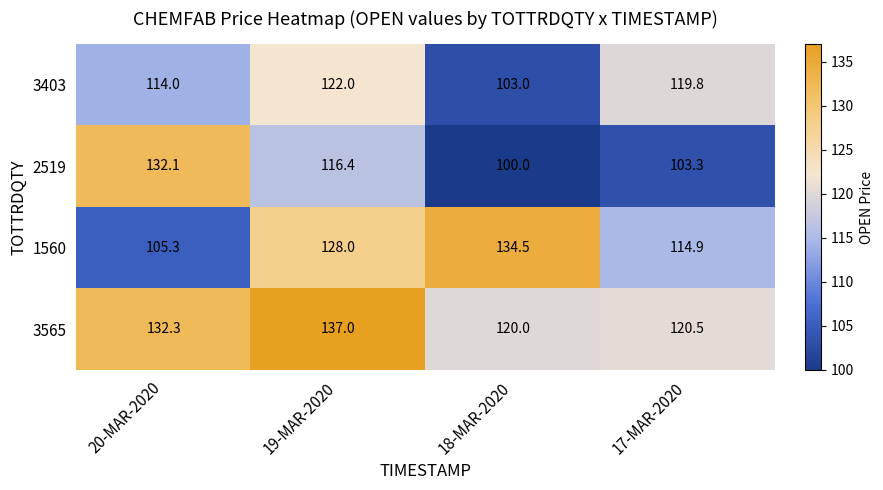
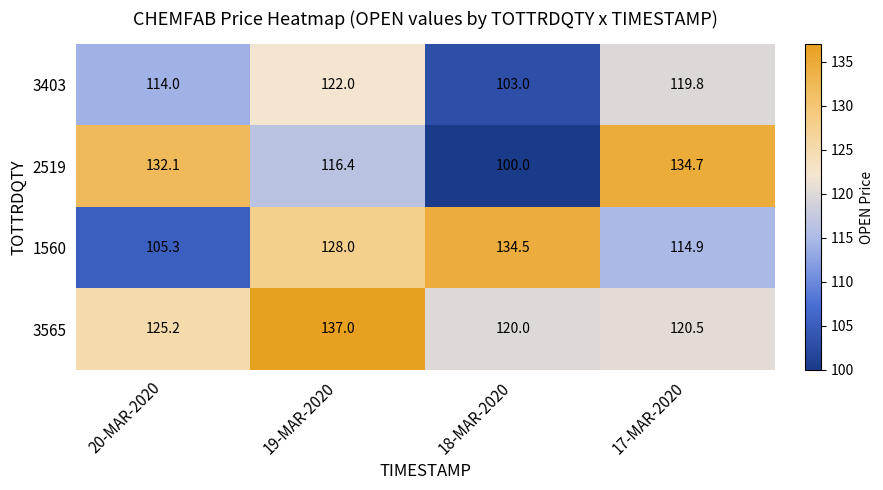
2519, 17-MAR-2020: 103.3 -> 134.7
3565, 20-MAR-2020: 132.3 -> 125.2
